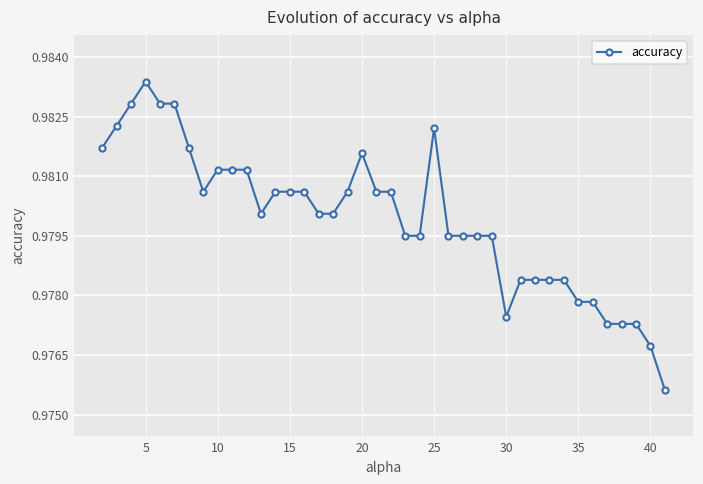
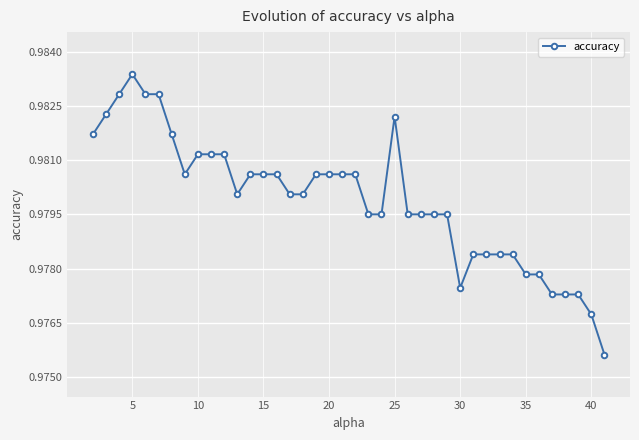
20: 0.9816 -> 0.9806
